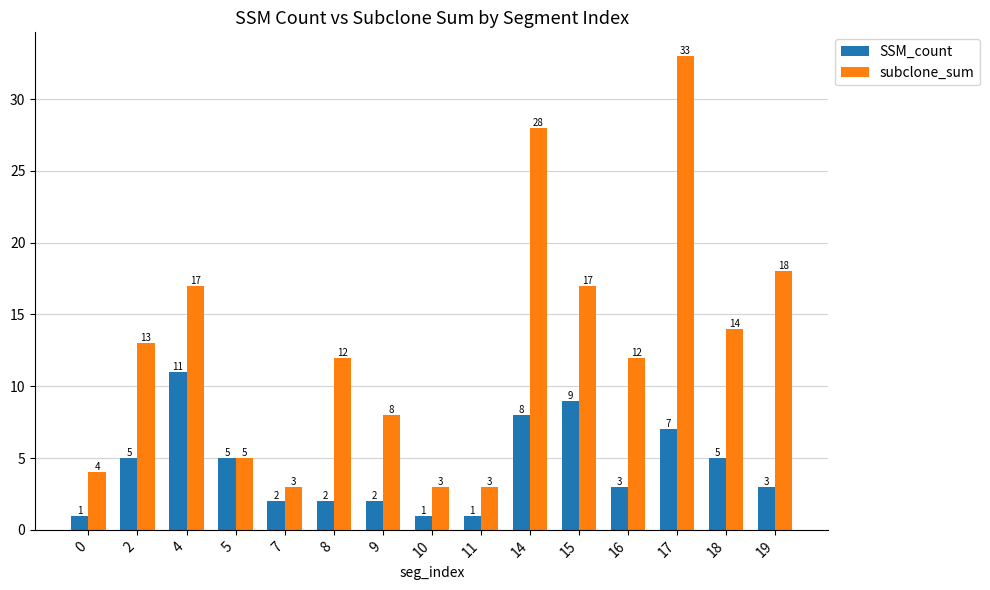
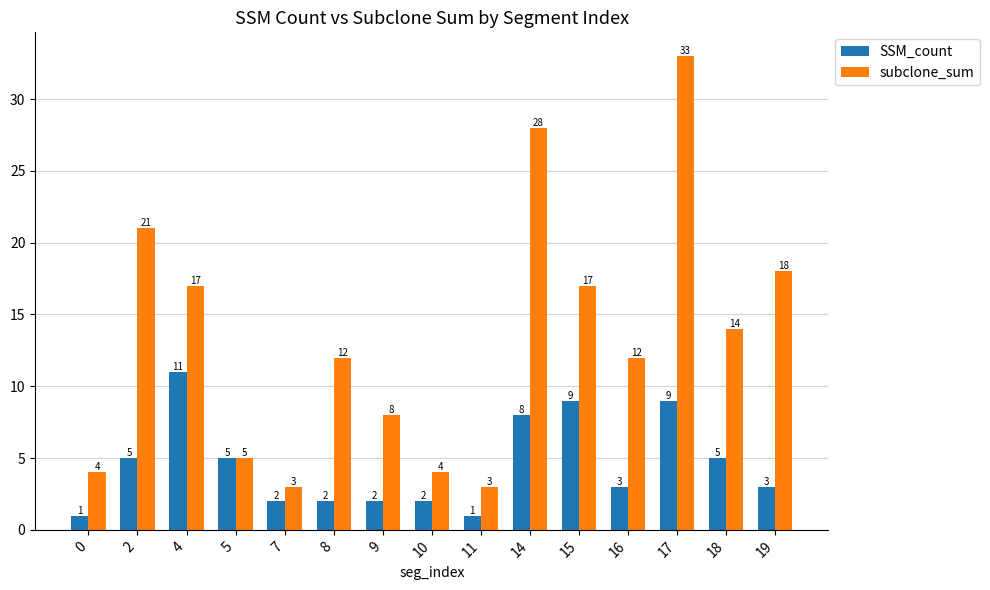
subclone_sum, 2: 13 -> 21
SSM_count, 10: 1 -> 2
subclone_sum, 10: 3 -> 4
SSM_count, 17: 7 -> 9
